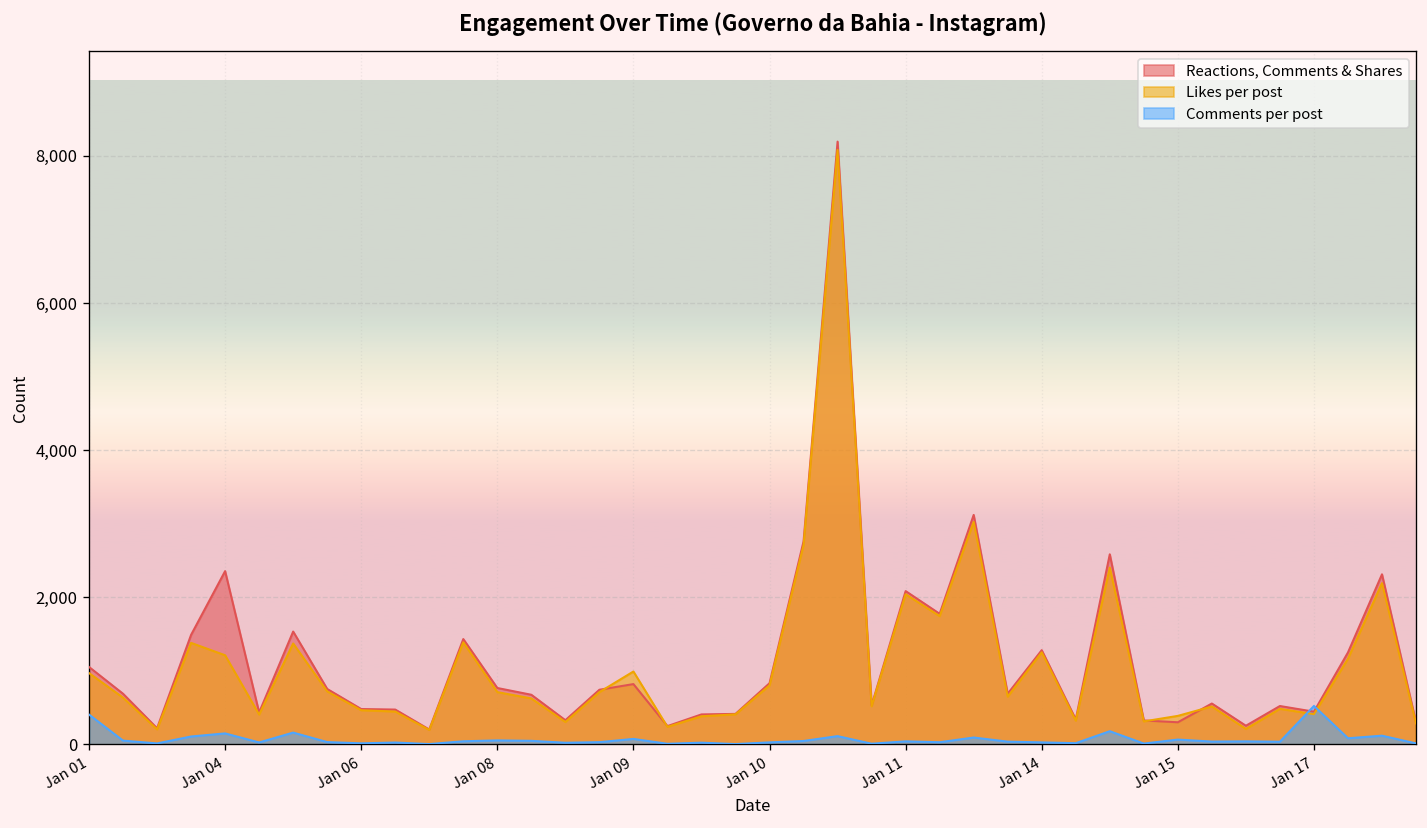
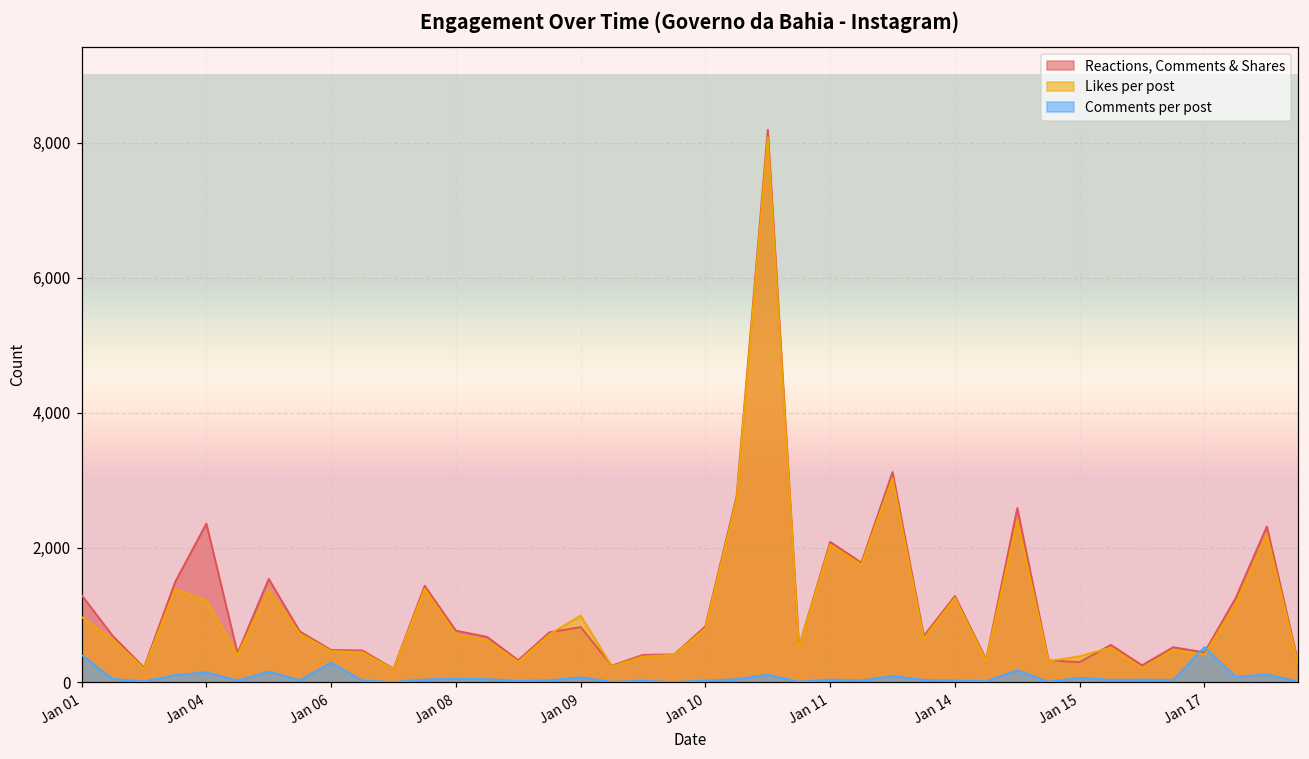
Reactions, Comments & Shares, Jan 01: 1,100 -> 1,300
Comments per post, Jan 06: 0 -> 300
